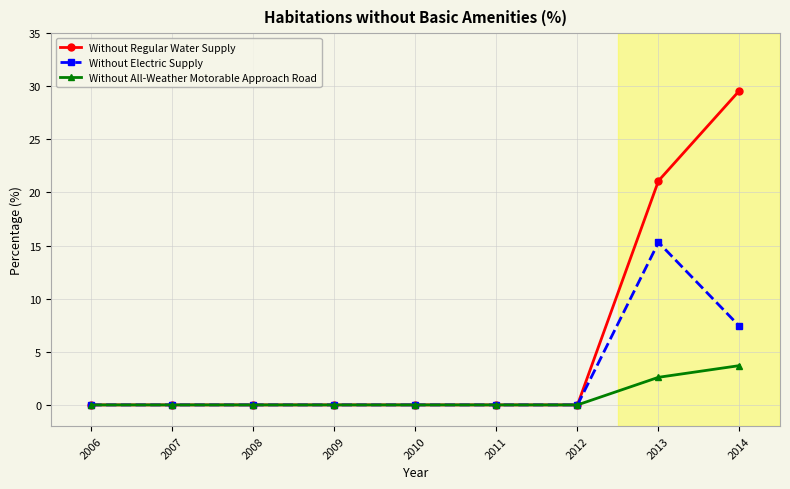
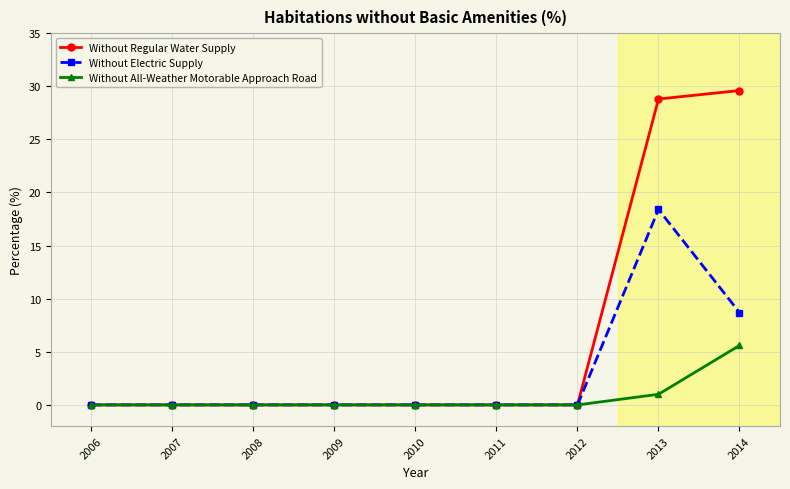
Without Regular Water Supply, 2013: 21.1 -> 28.8
Without Electric Supply, 2013: 15.3 -> 18.4
Without All-Weather Motorable Approach Road, 2013: 2.6 -> 1.0
Without Electric Supply, 2014: 7.4 -> 8.7
Without All-Weather Motorable Approach Road, 2014: 3.7 -> 5.6
